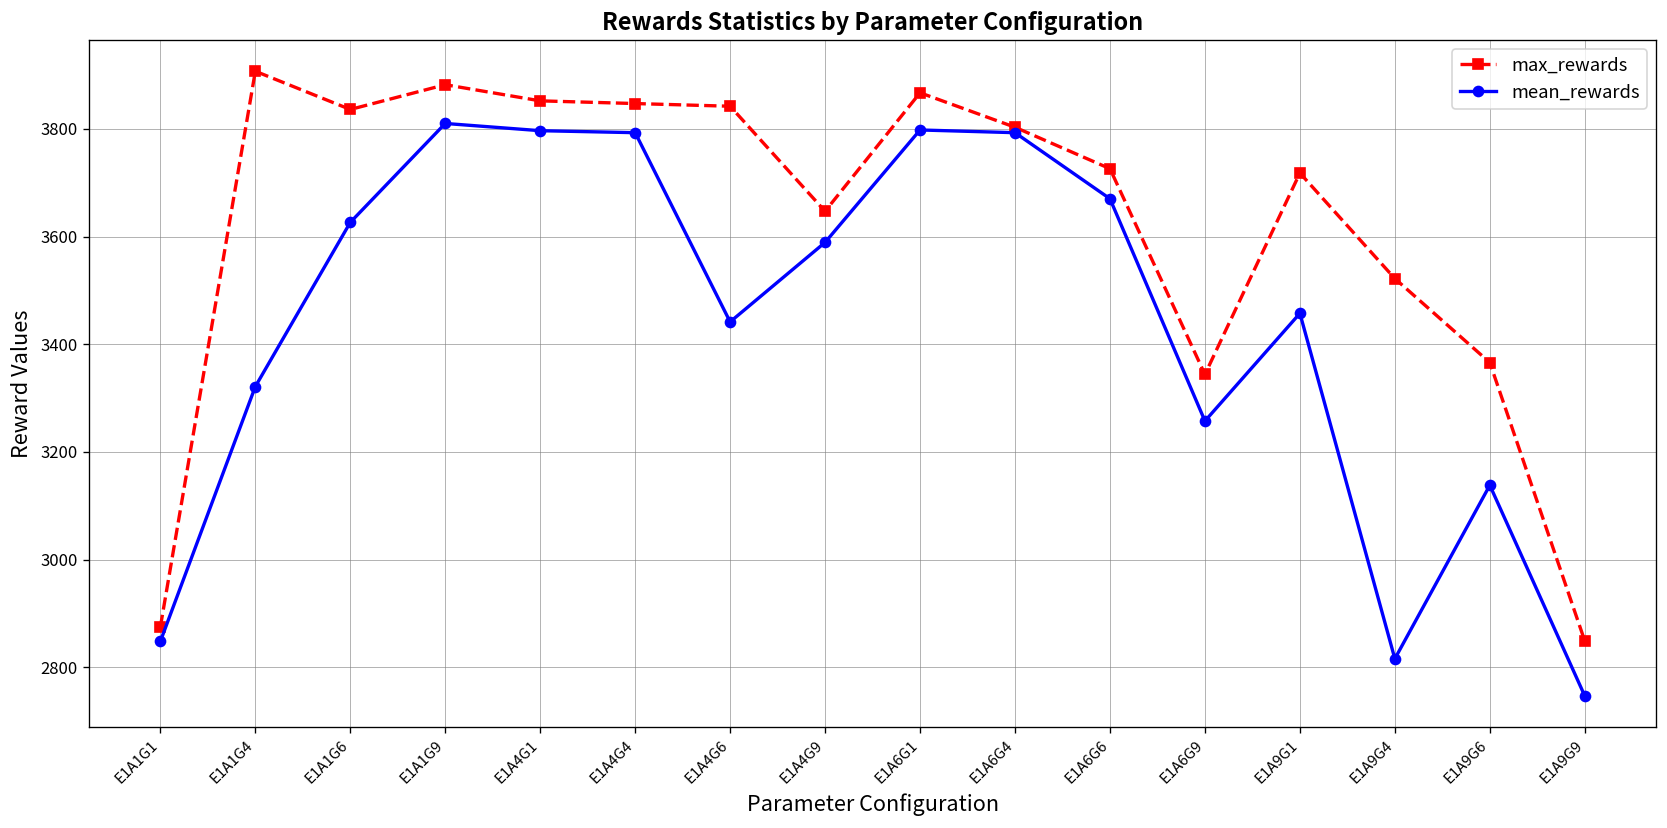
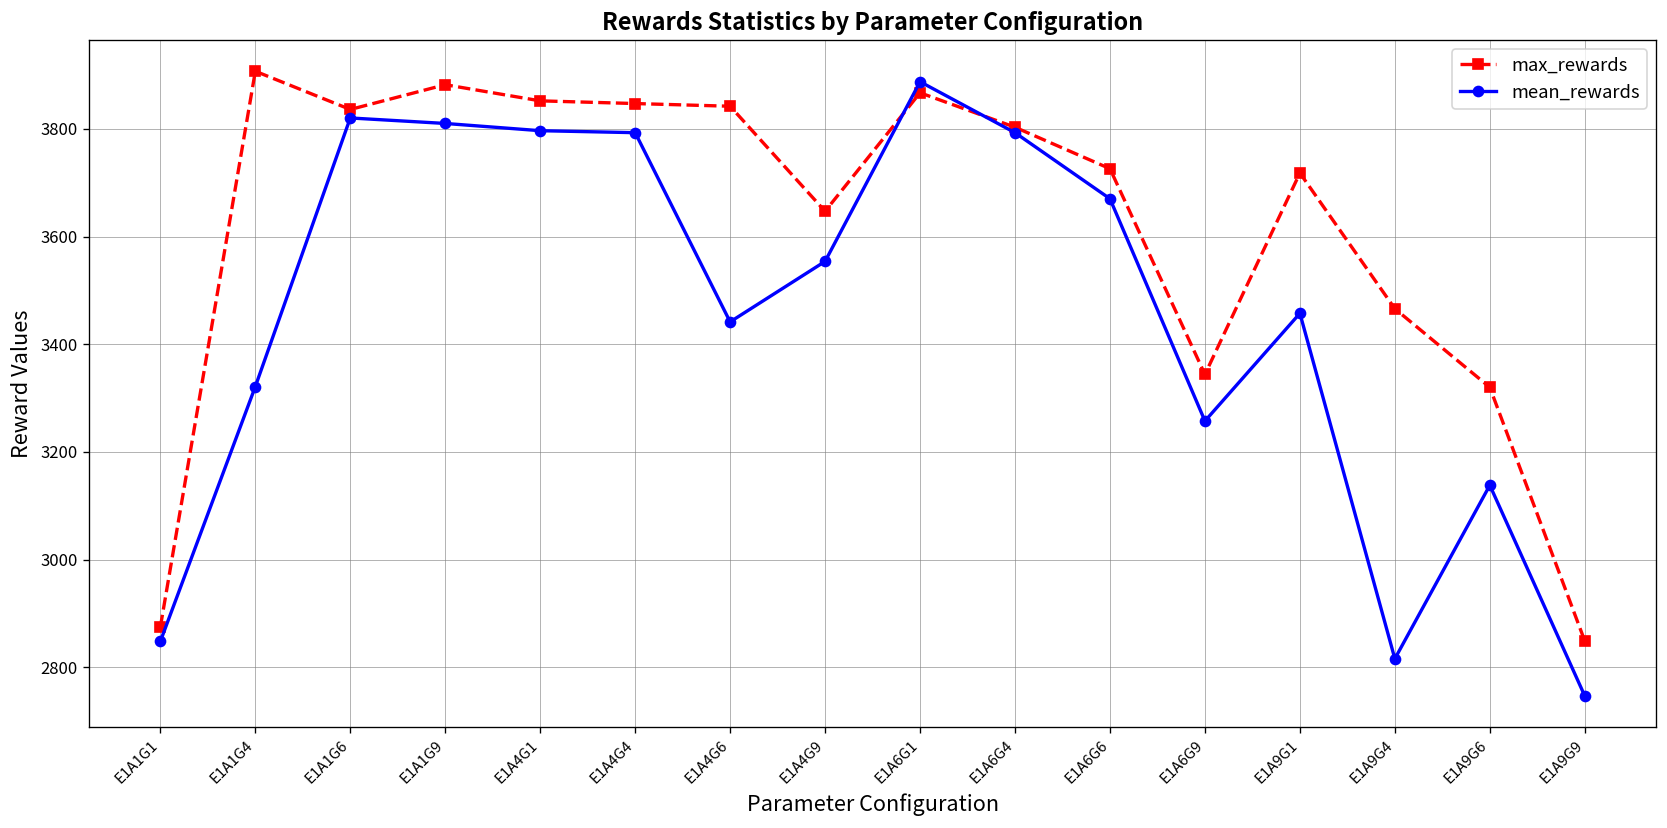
mean_rewards, E1A1G6: 3630 -> 3820
mean_rewards, E1A4G9: 3590 -> 3550
mean_rewards, E1A6G1: 3800 -> 3890
max_rewards, E1A9G4: 3520 -> 3470
max_rewards, E1A9G6: 3370 -> 3320
